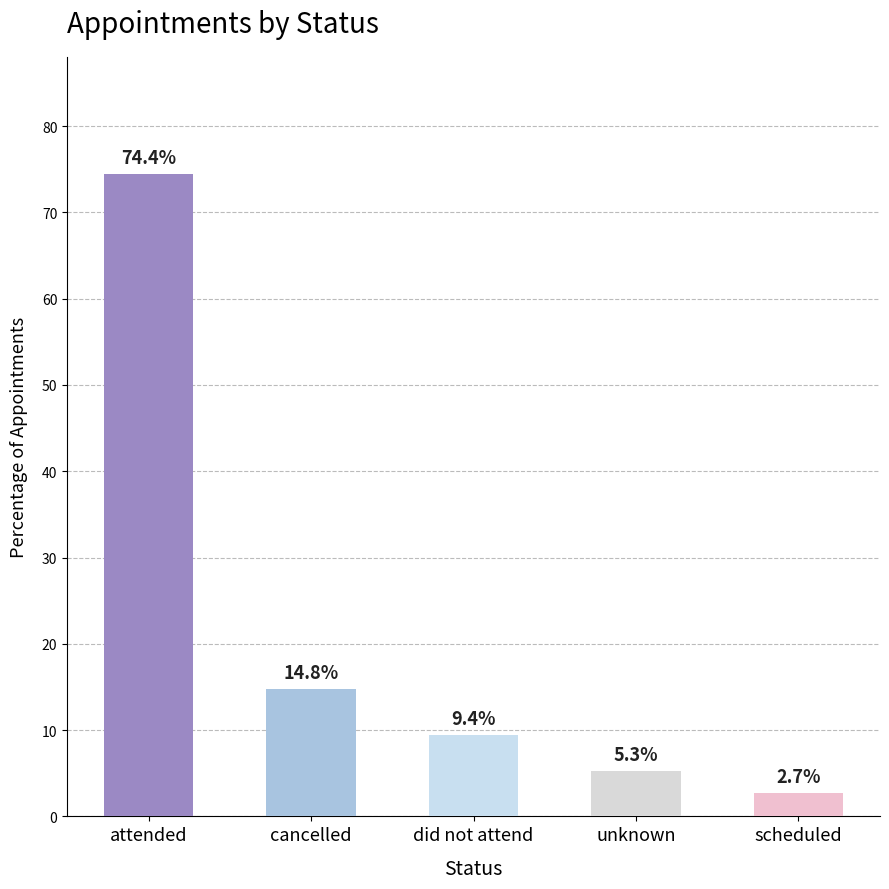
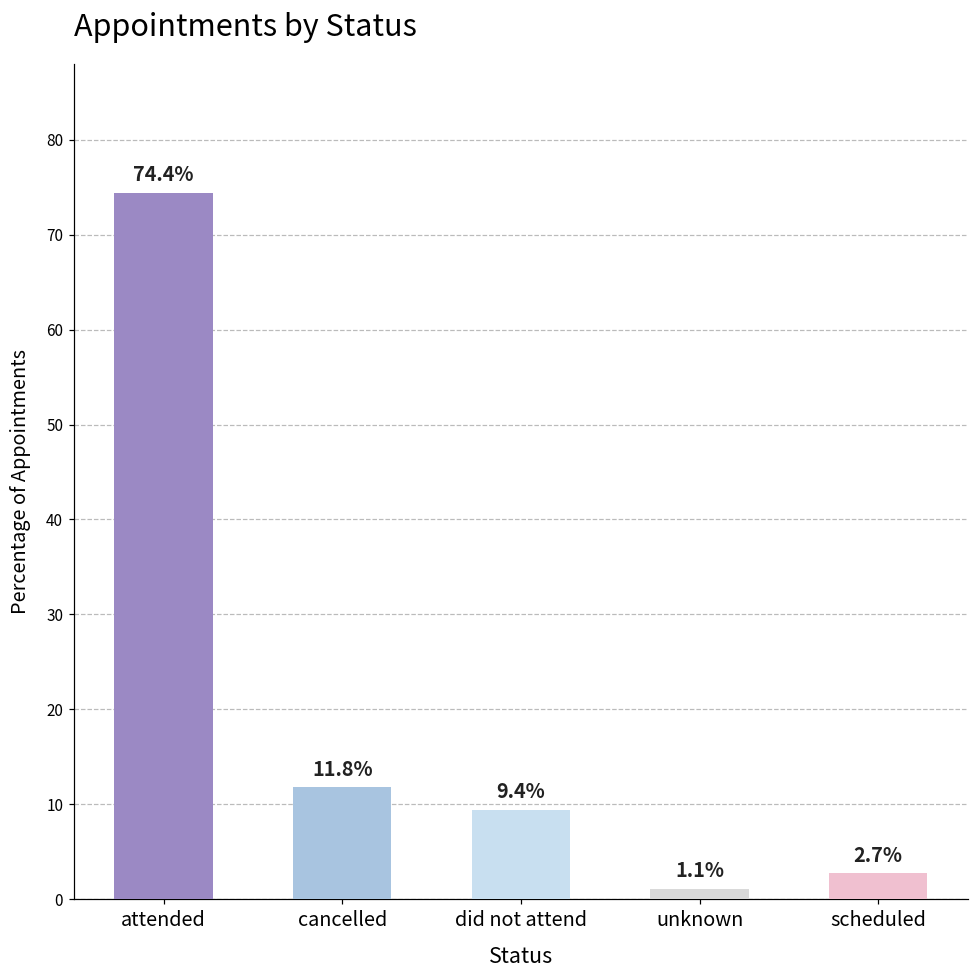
cancelled: 14.8% -> 11.8%
unknown: 5.3% -> 1.1%
